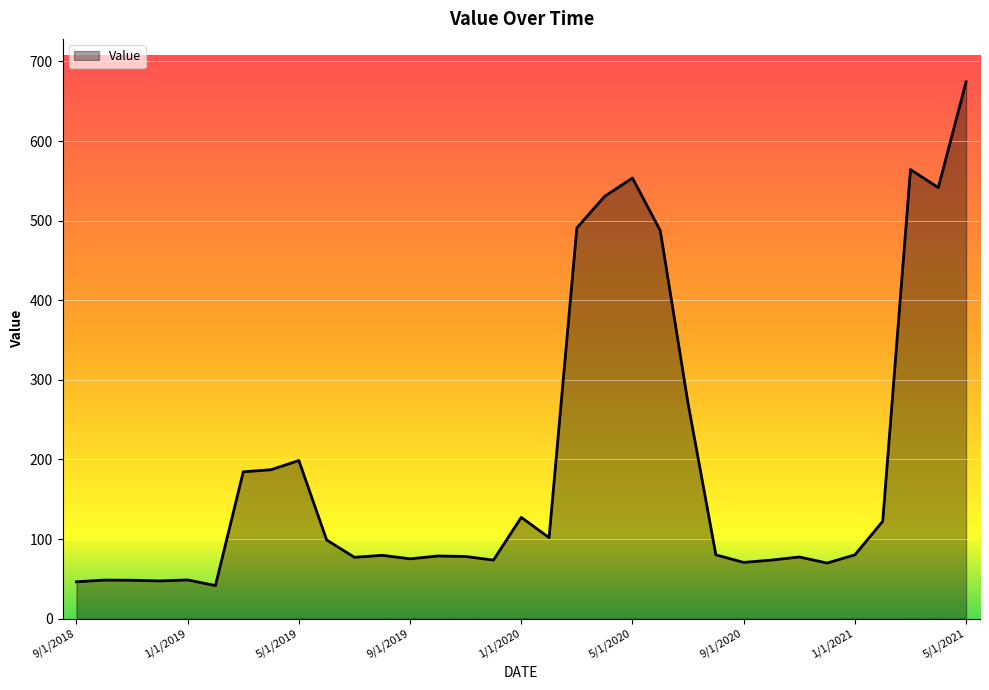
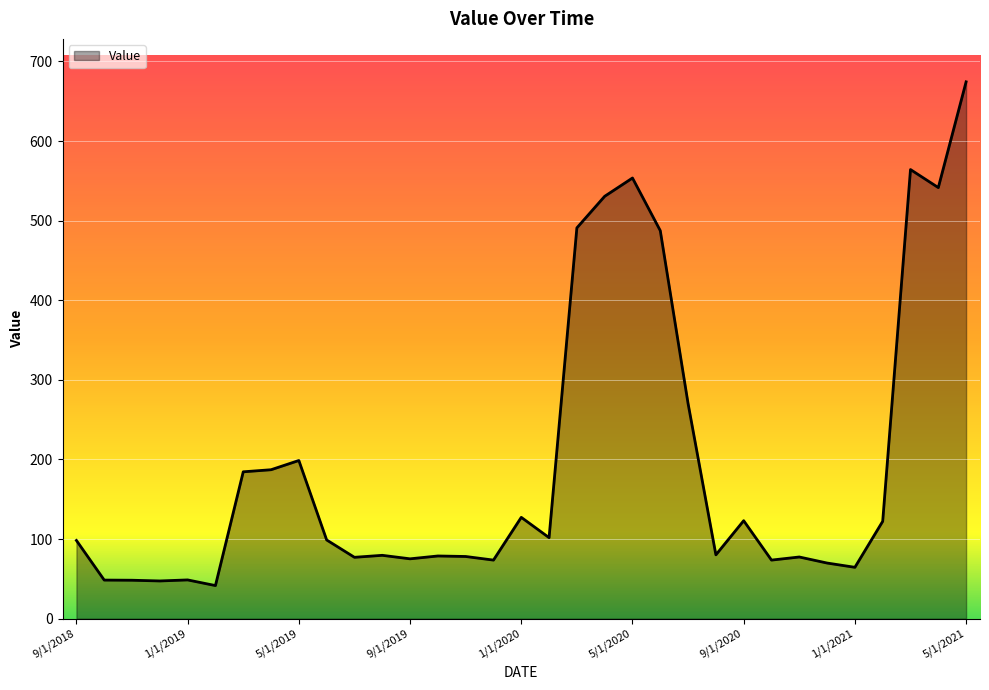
9/1/2018: 50 -> 100
9/1/2020: 70 -> 120
1/1/2021: 80 -> 60
